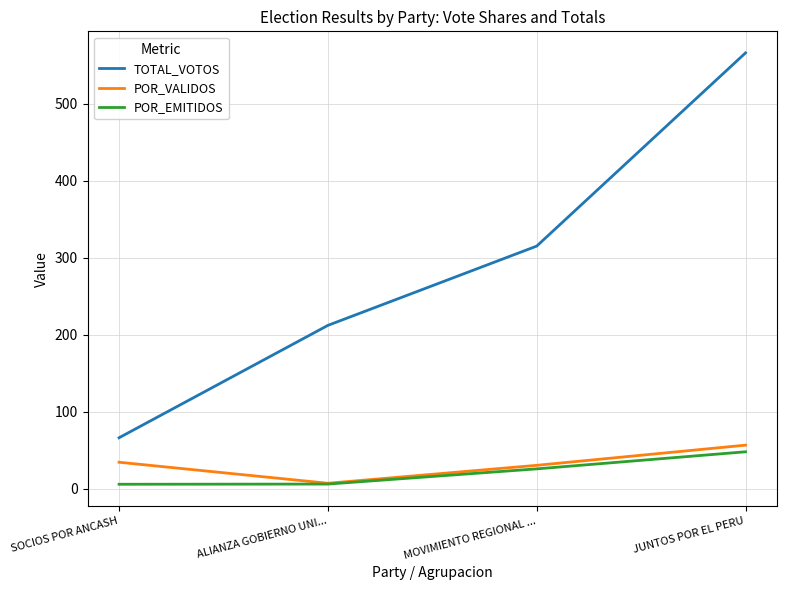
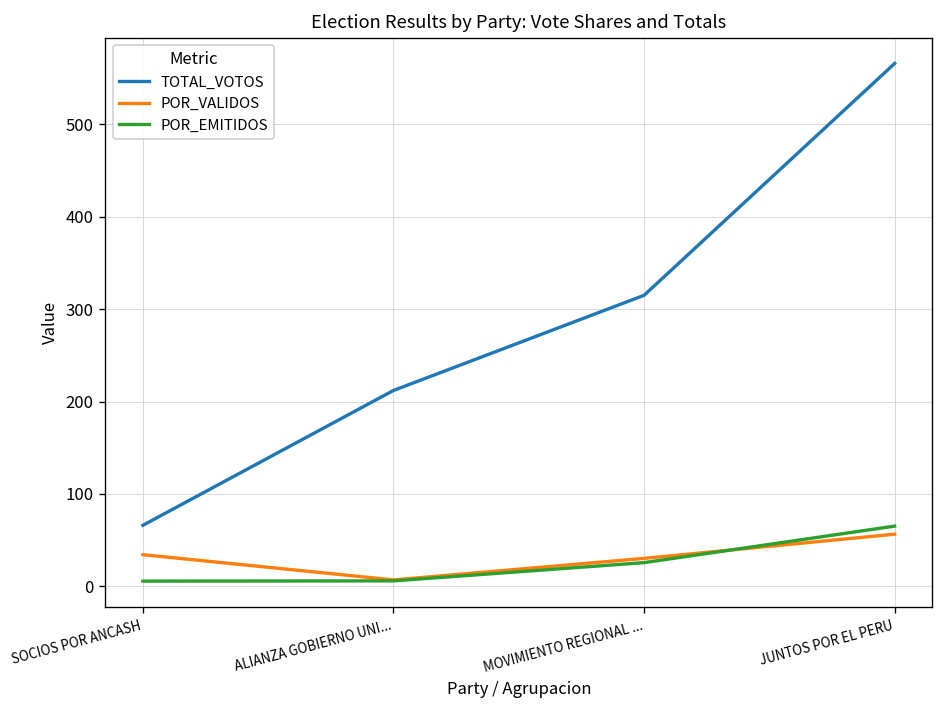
POR_EMITIDOS, JUNTOS POR EL PERU: 50 -> 70
